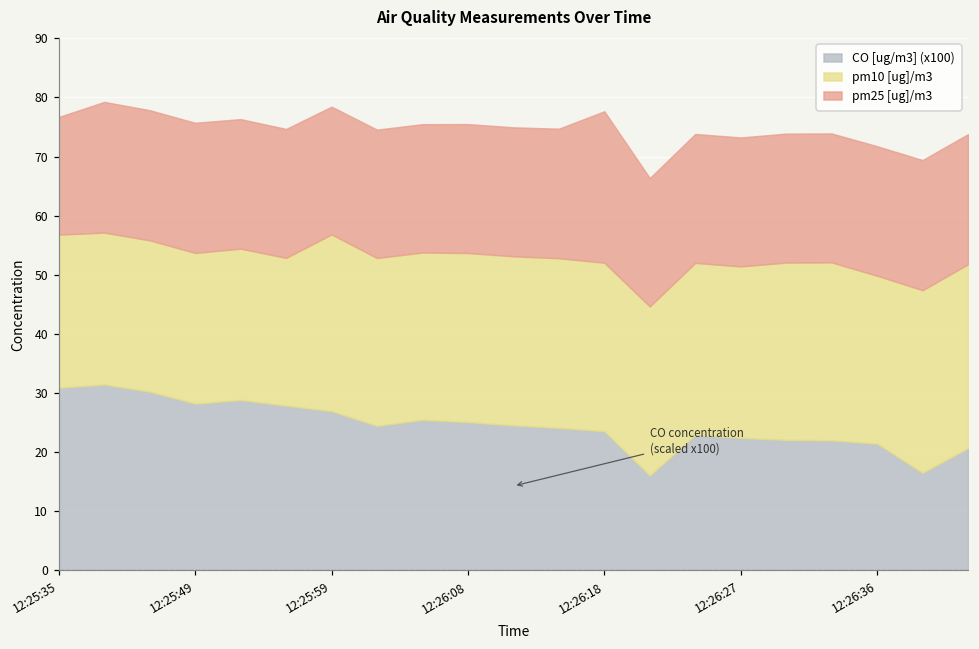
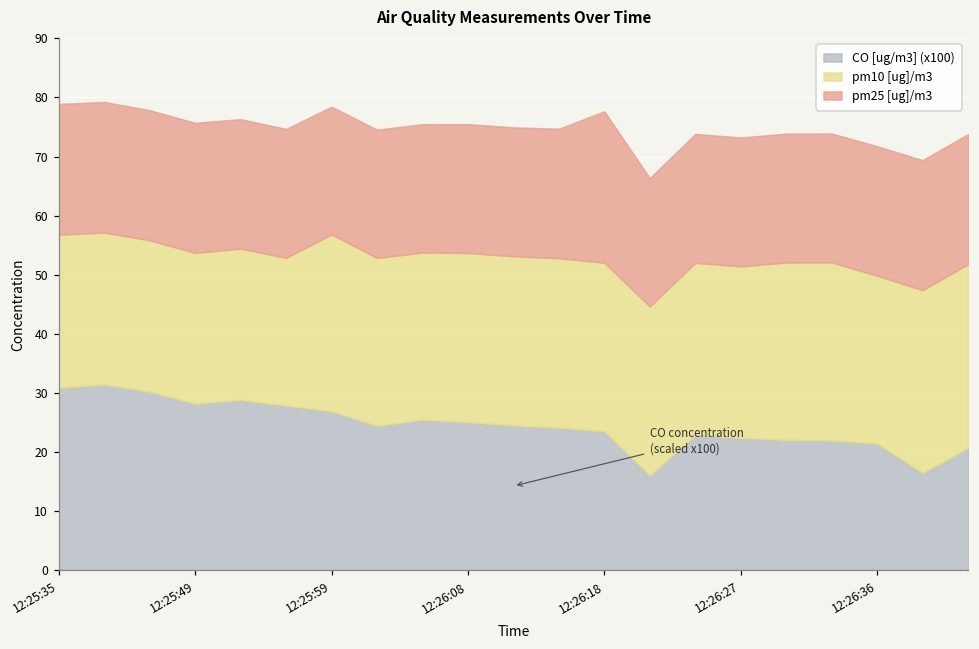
pm25 [ug]/m3, 12:25:35: 20 -> 22
